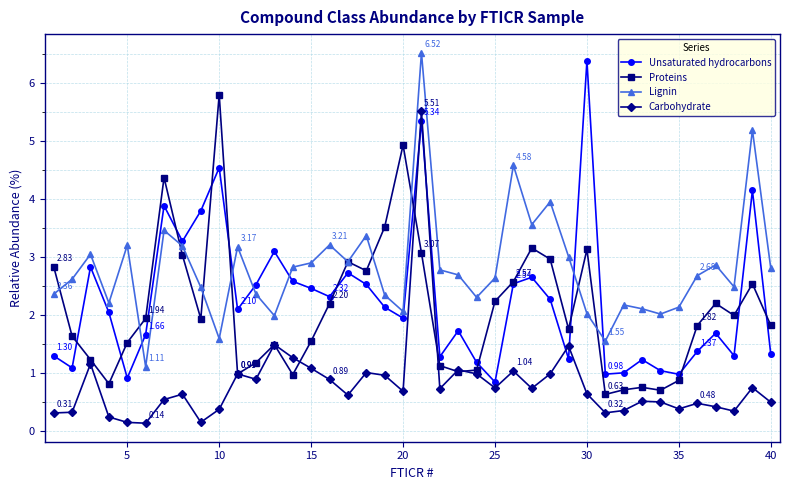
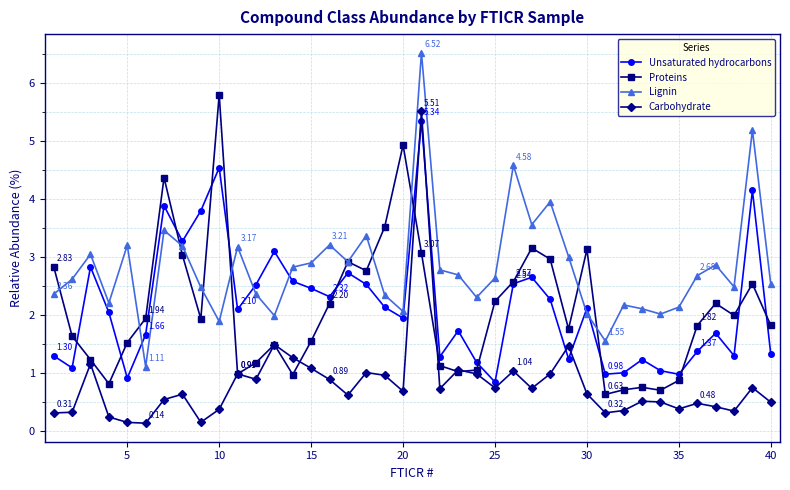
Lignin, 10: 1.6 -> 1.9
Unsaturated hydrocarbons, 30: 6.4 -> 2.1
Lignin, 40: 2.8 -> 2.5
